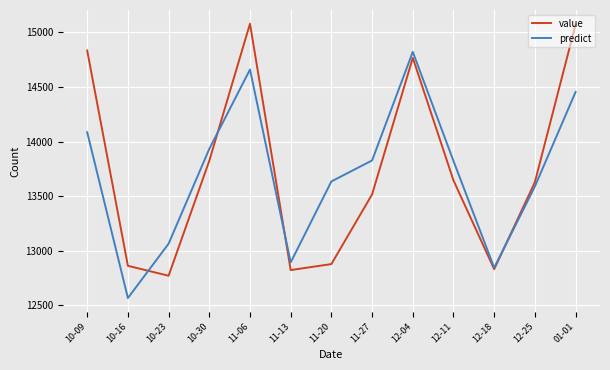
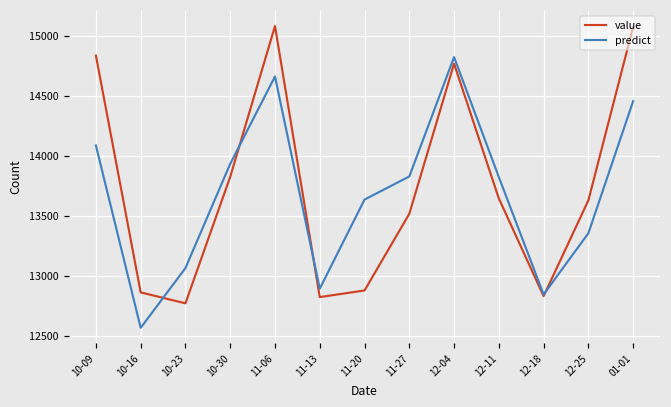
predict, 12-25: 13590 -> 13360
